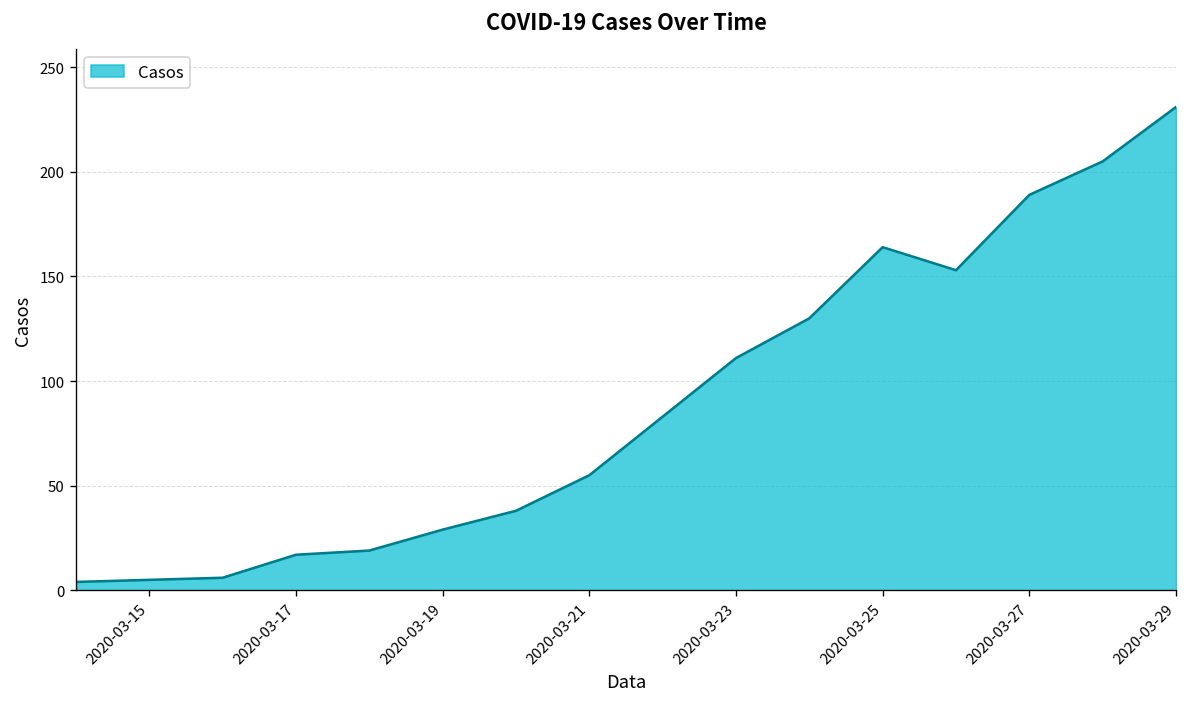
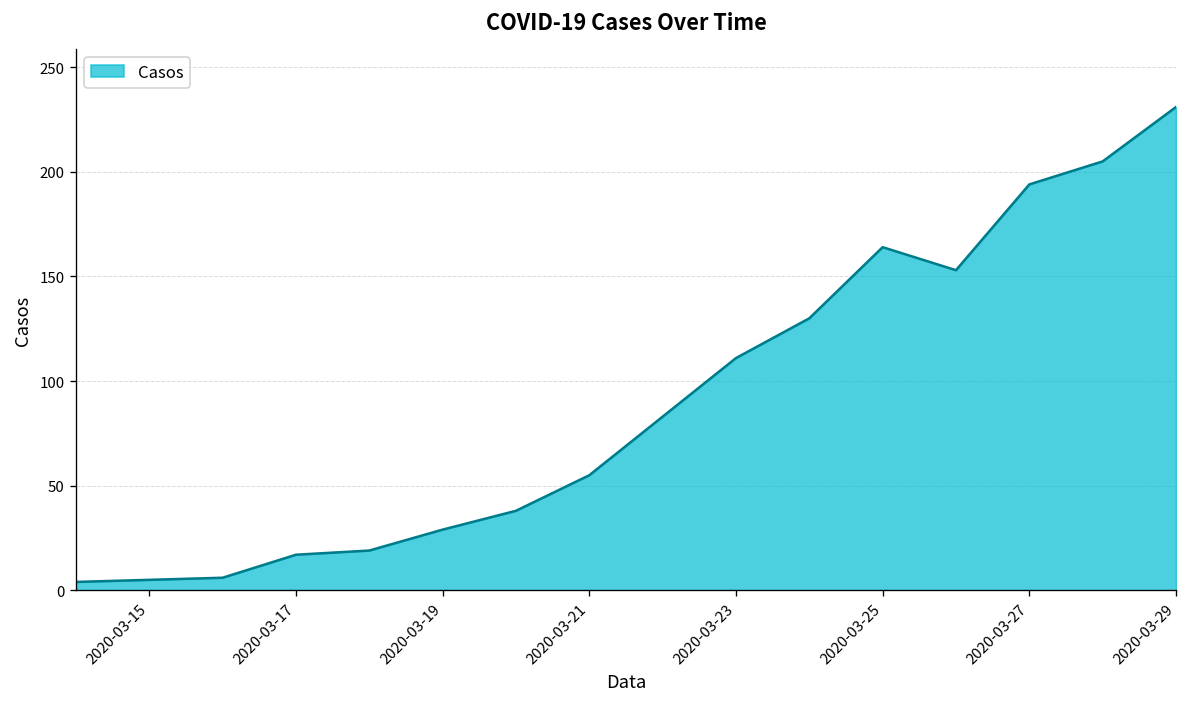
2020-03-27: 189 -> 194
